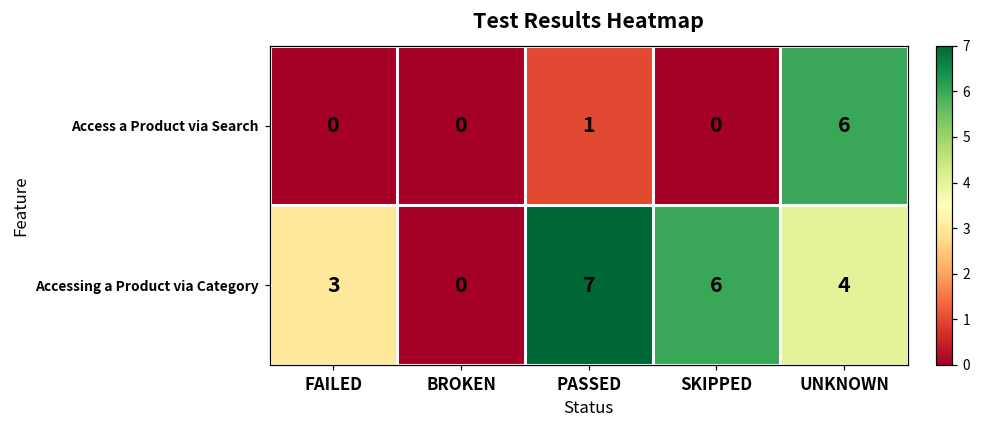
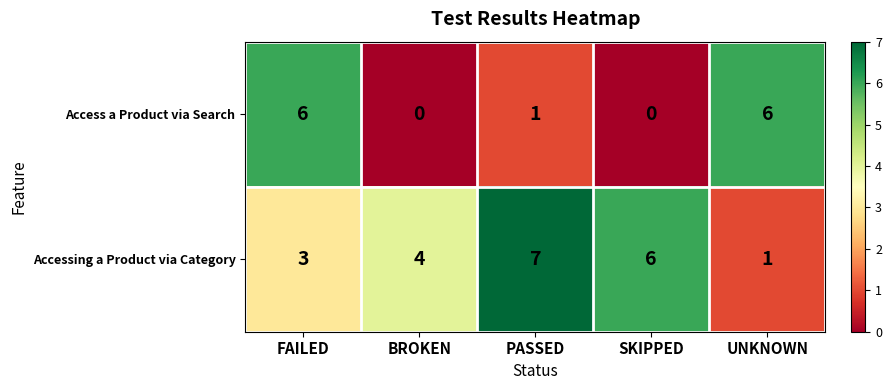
Access a Product via Search, FAILED: 0 -> 6
Accessing a Product via Category, BROKEN: 0 -> 4
Accessing a Product via Category, UNKNOWN: 4 -> 1
